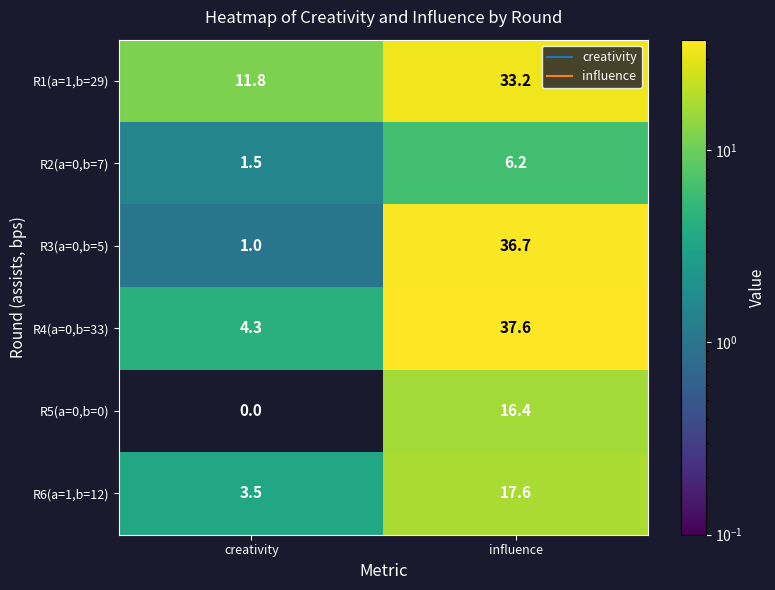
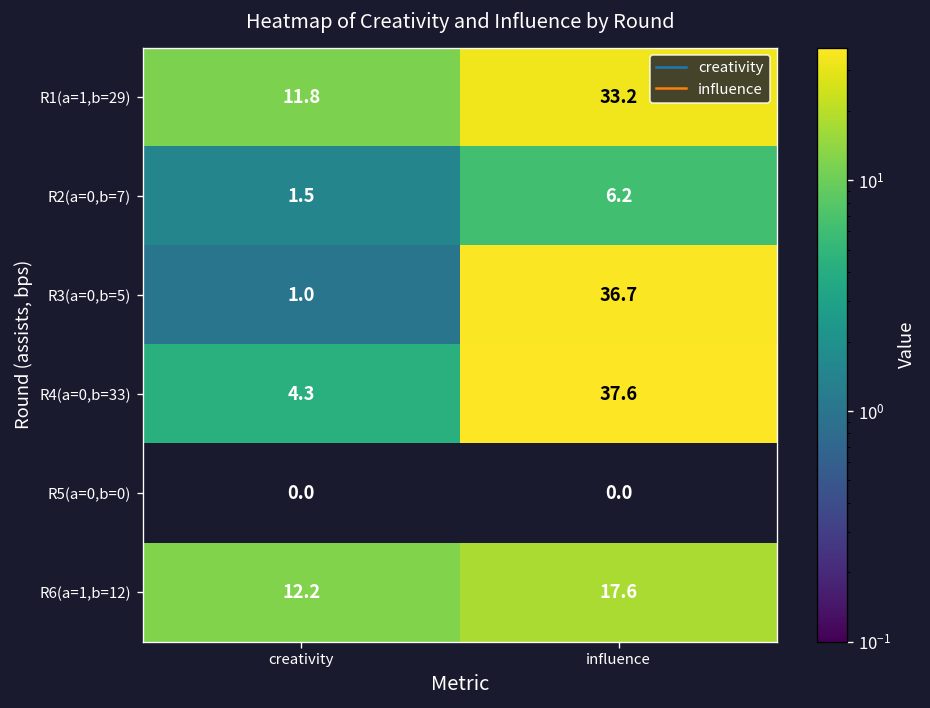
R5(a=0,b=0), influence: 16.4 -> 0.0
R6(a=1,b=12), creativity: 3.5 -> 12.2
